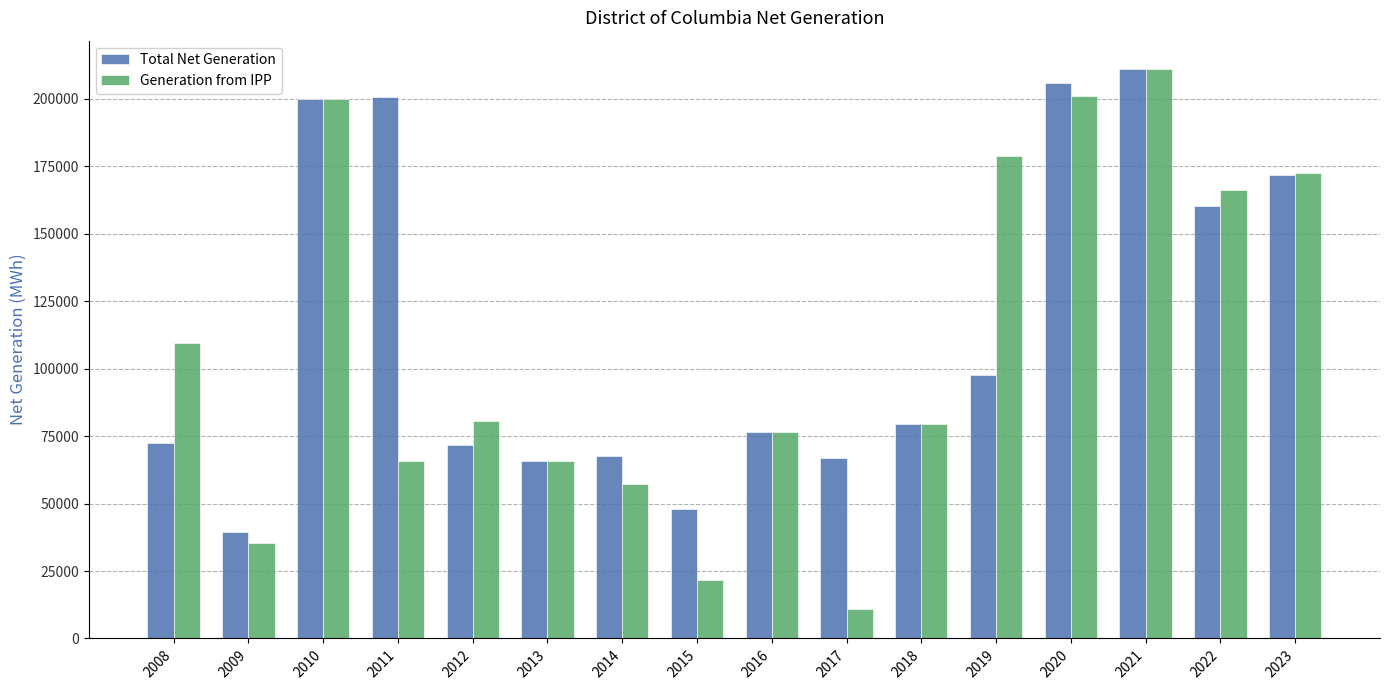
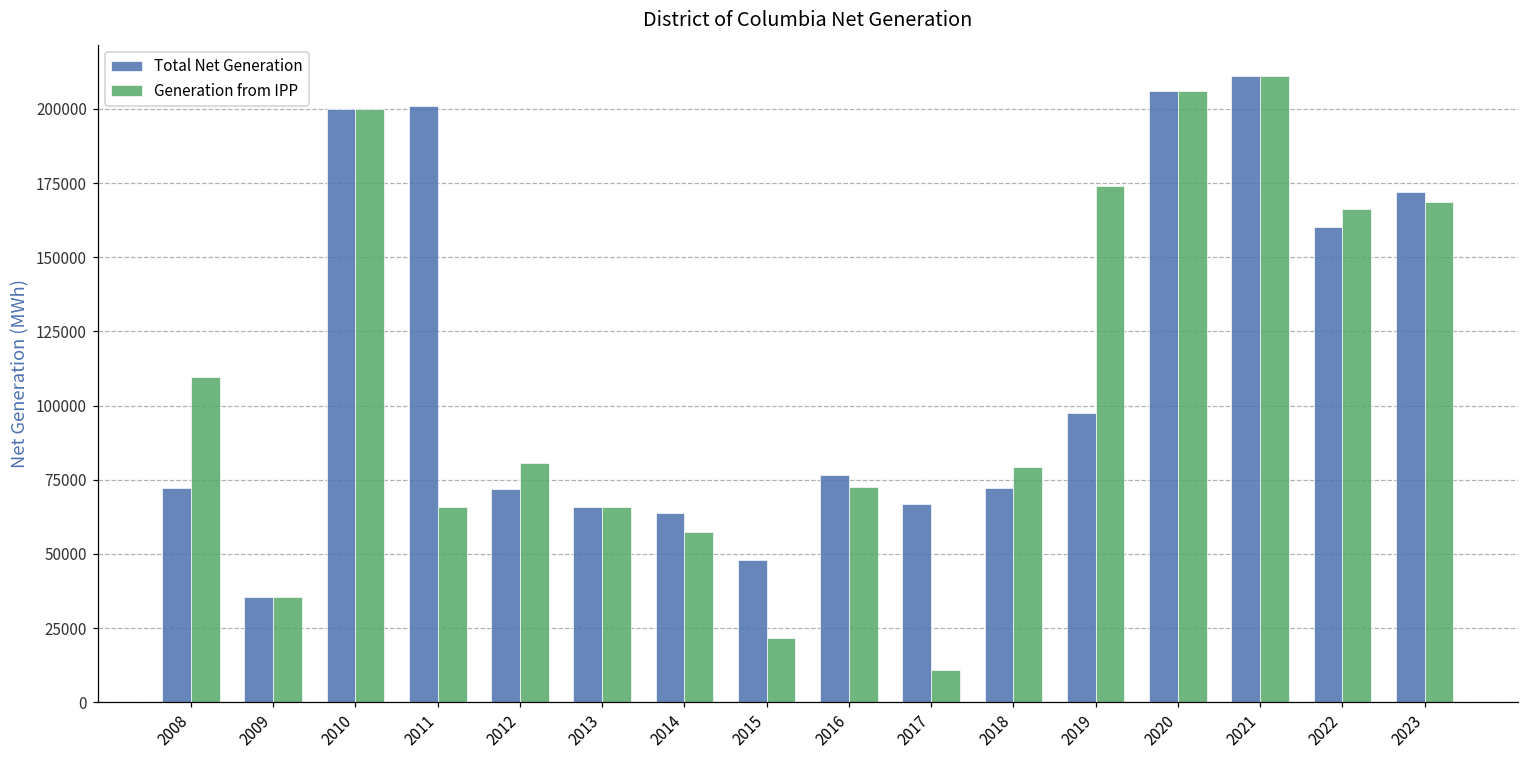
Total Net Generation, 2009: 40000 -> 35000
Total Net Generation, 2014: 68000 -> 64000
Generation from IPP, 2016: 76000 -> 72000
Total Net Generation, 2018: 79000 -> 72000
Generation from IPP, 2019: 179000 -> 174000
Generation from IPP, 2020: 201000 -> 206000
Generation from IPP, 2023: 172000 -> 169000
